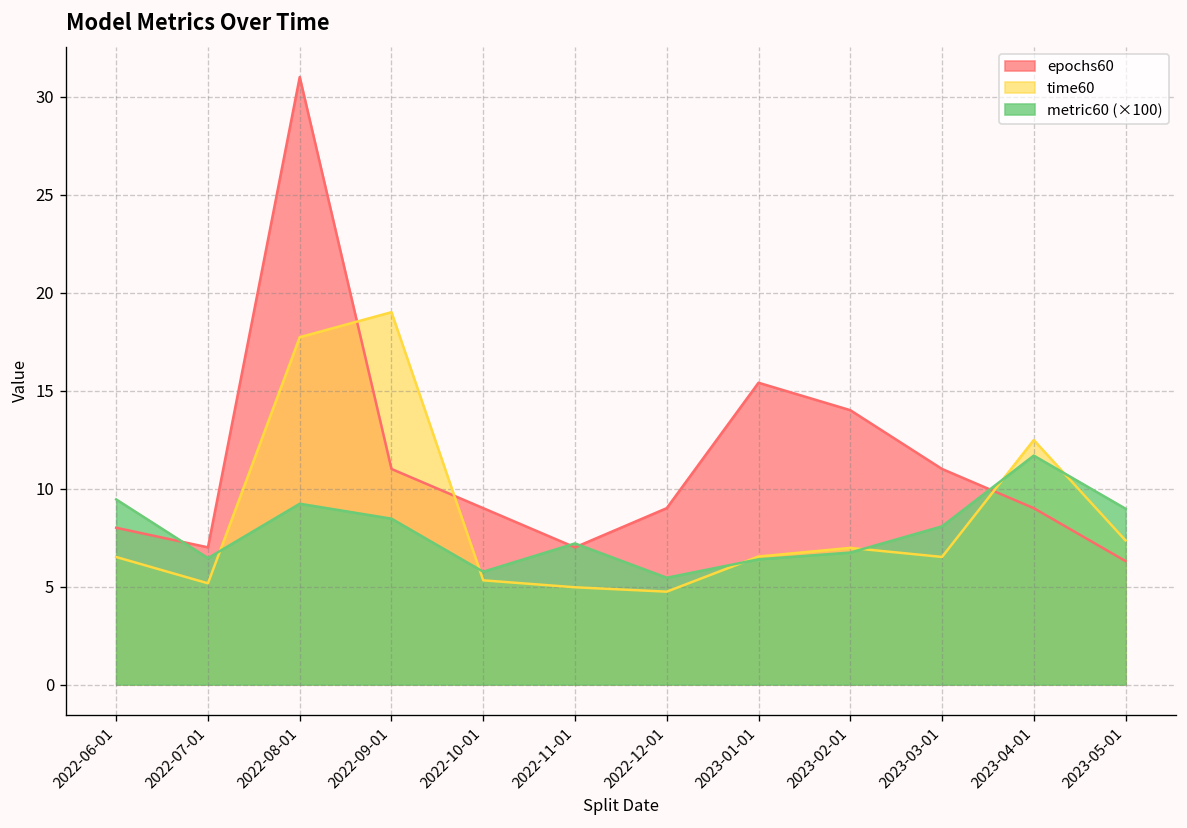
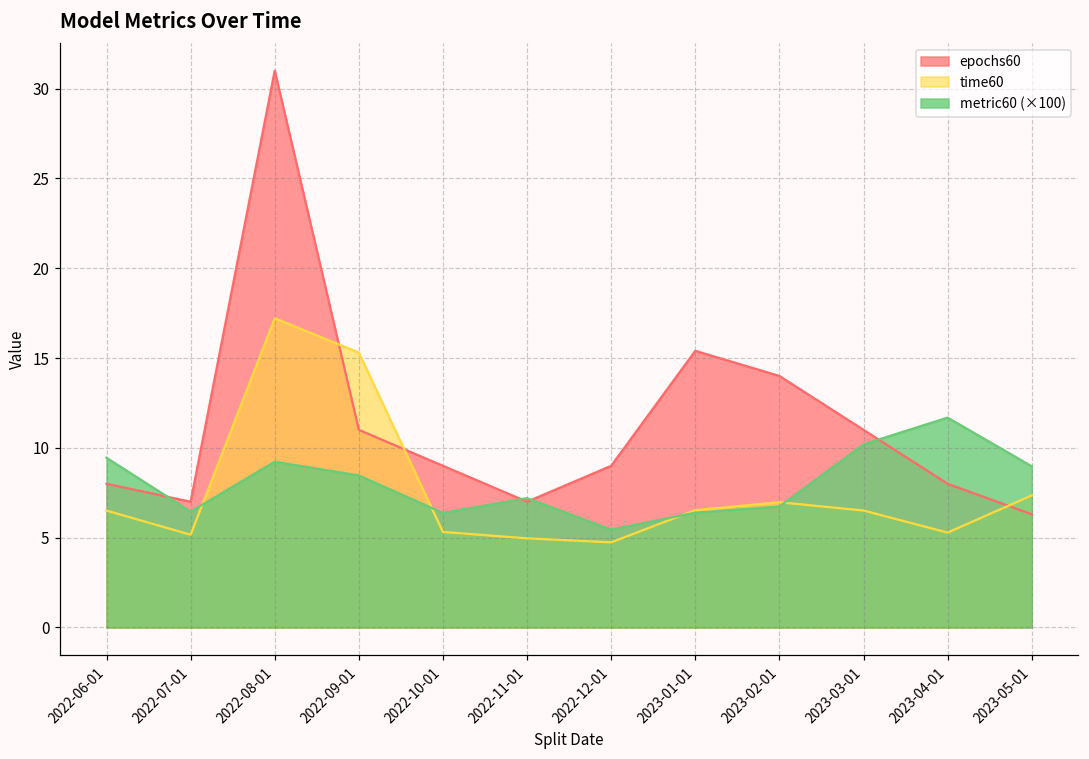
time60, 2022-08-01: 17.7 -> 17.2
time60, 2022-09-01: 19.0 -> 15.3
metric60 (×100), 2022-10-01: 5.8 -> 6.4
metric60 (×100), 2023-03-01: 8.1 -> 10.2
epochs60, 2023-04-01: 9 -> 8
time60, 2023-04-01: 12.5 -> 5.3
